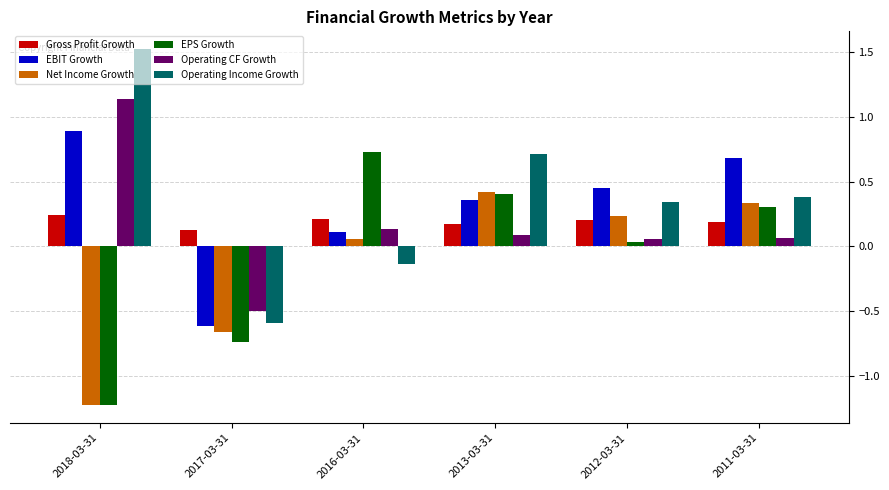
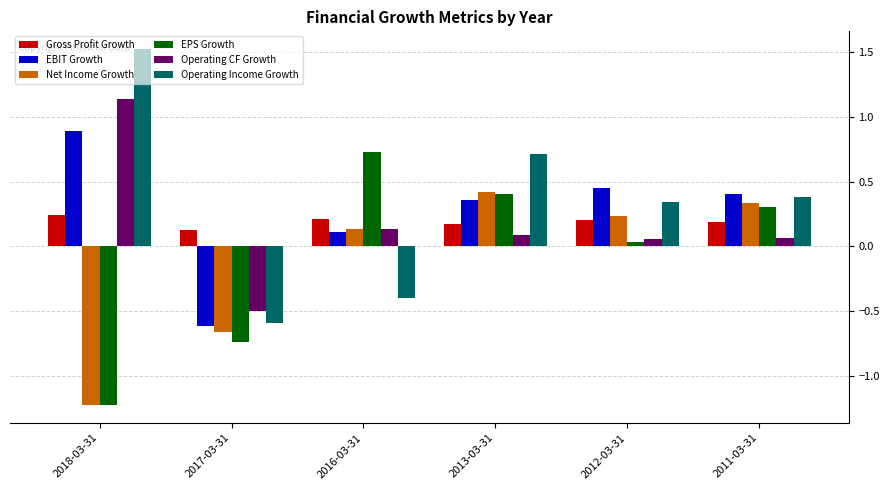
Net Income Growth, 2016-03-31: 0.06 -> 0.13
Operating Income Growth, 2016-03-31: -0.14 -> -0.40
EBIT Growth, 2011-03-31: 0.68 -> 0.41
